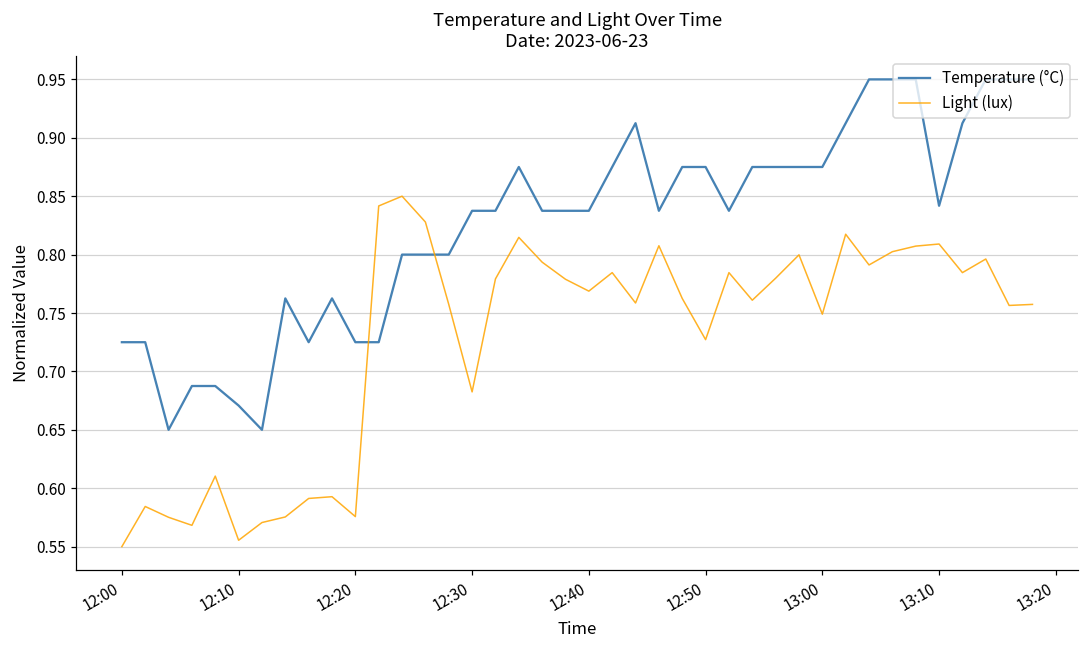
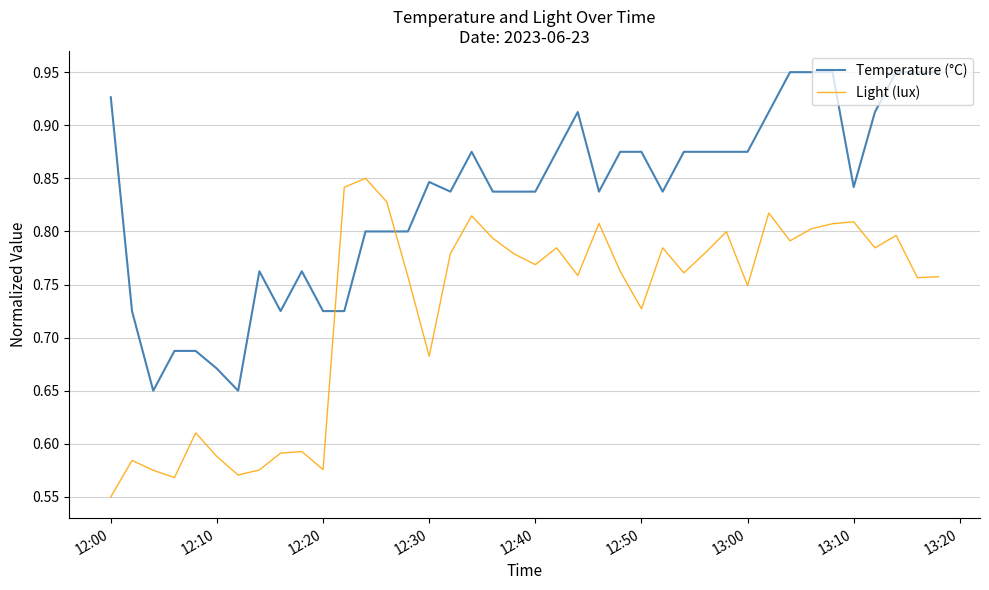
Temperature (°C), 12:00: 0.725 -> 0.926
Light (lux), 12:10: 0.555 -> 0.588
Temperature (°C), 12:30: 0.838 -> 0.847
